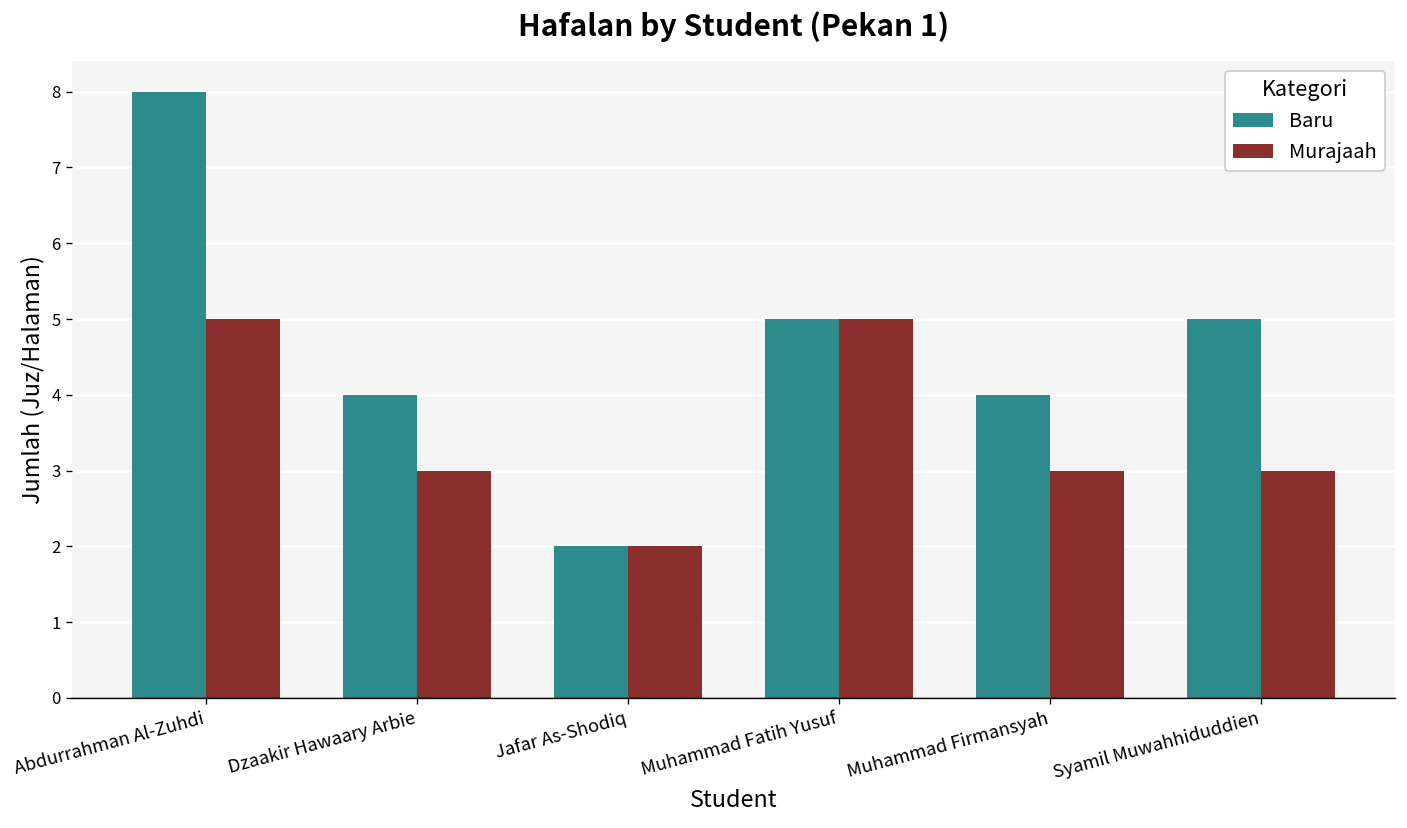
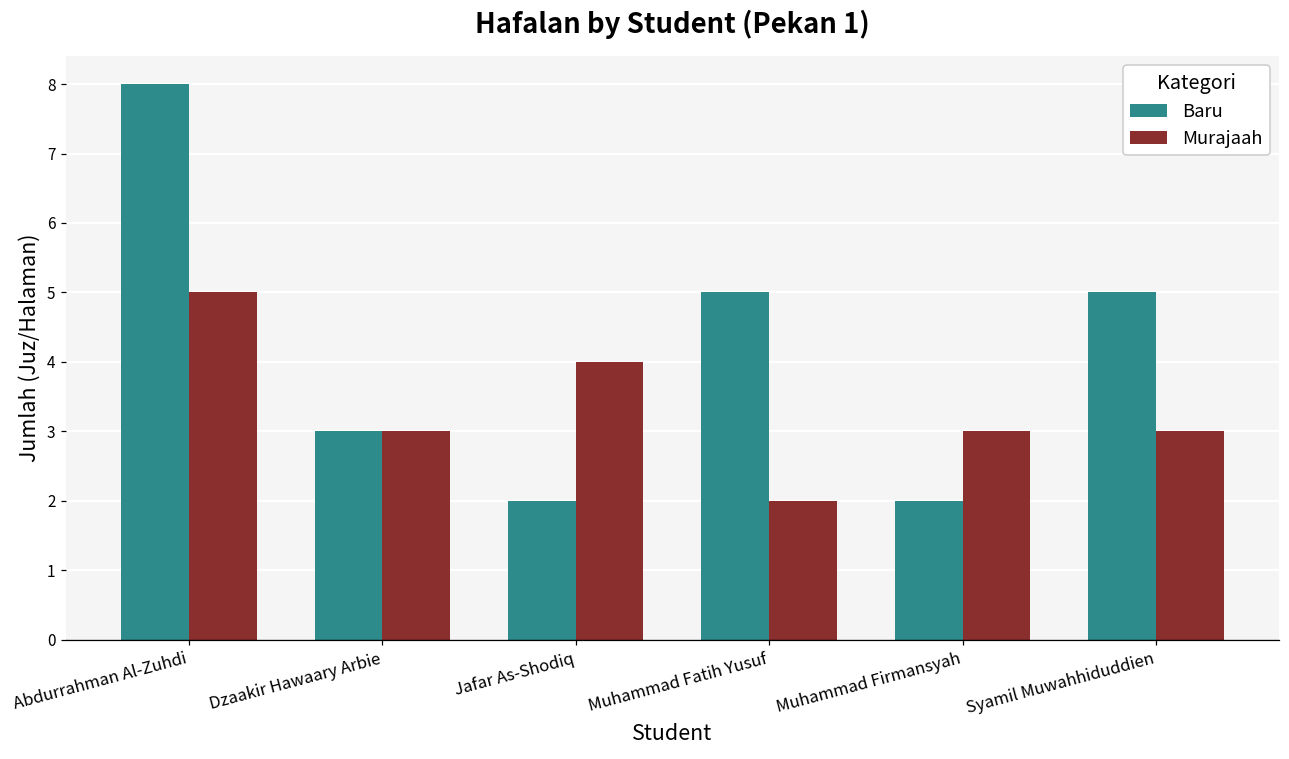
Baru, Dzaakir Hawaary Arbie: 4 -> 3
Murajaah, Jafar As-Shodiq: 2 -> 4
Murajaah, Muhammad Fatih Yusuf: 5 -> 2
Baru, Muhammad Firmansyah: 4 -> 2
